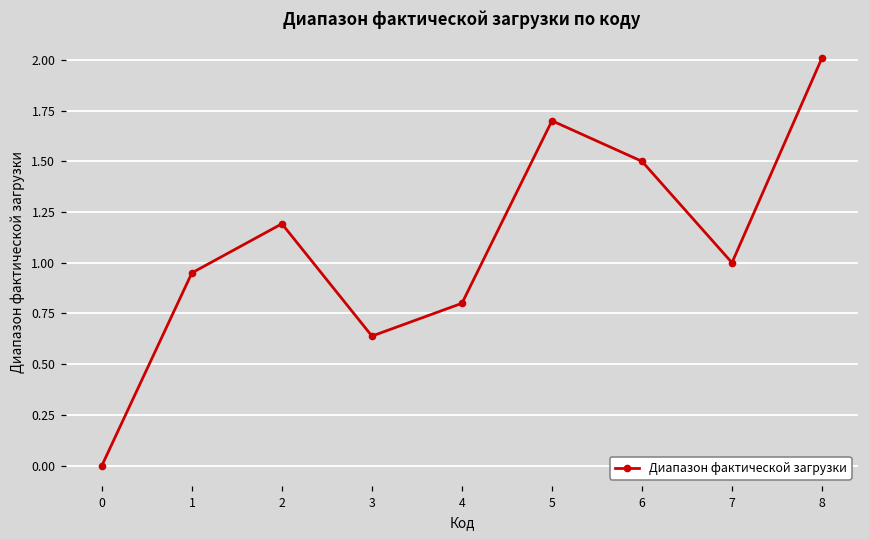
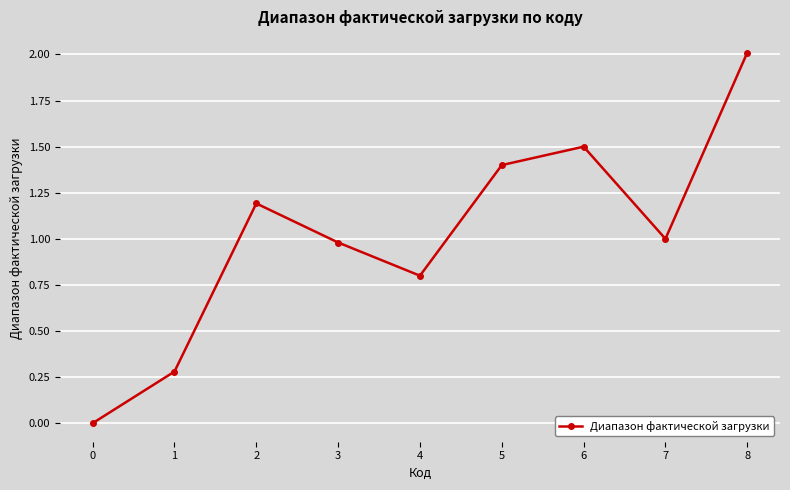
1: 0.95 -> 0.28
3: 0.64 -> 0.98
5: 1.7 -> 1.4
